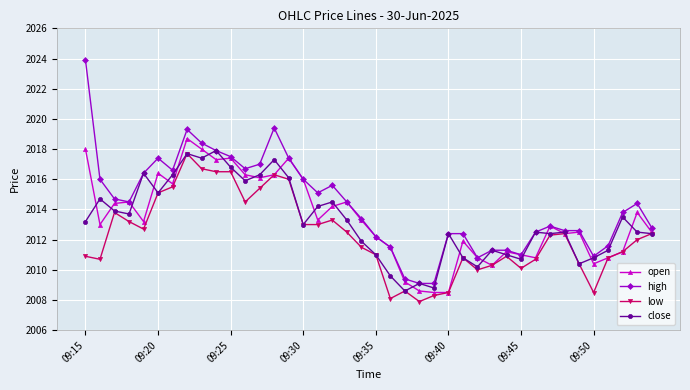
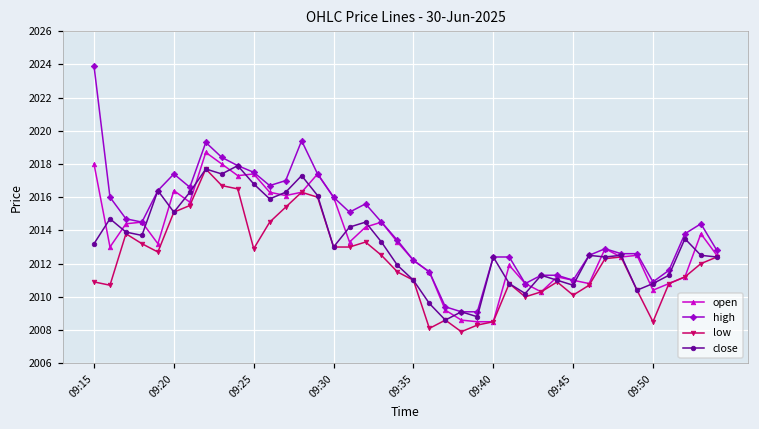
low, 09:25: 2016.5 -> 2012.9
